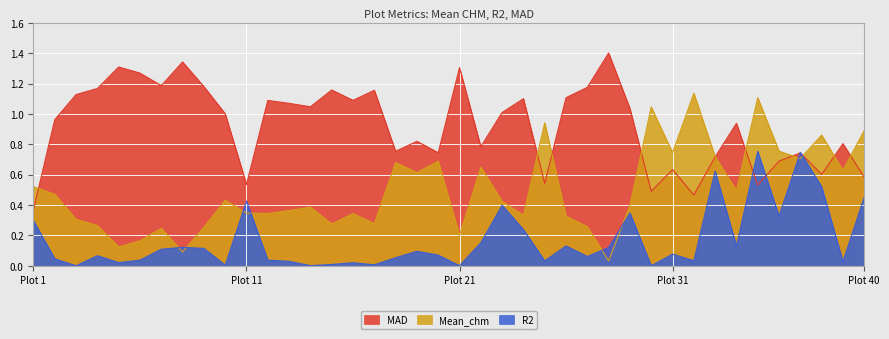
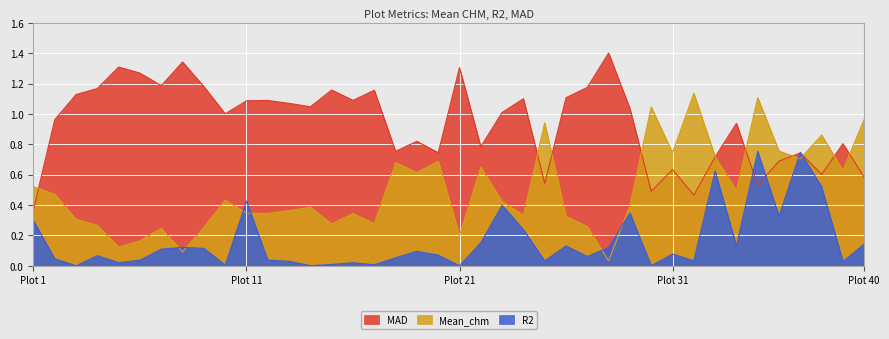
MAD, Plot 11: 0.54 -> 1.09
Mean_chm, Plot 40: 0.89 -> 0.96
R2, Plot 40: 0.45 -> 0.14
